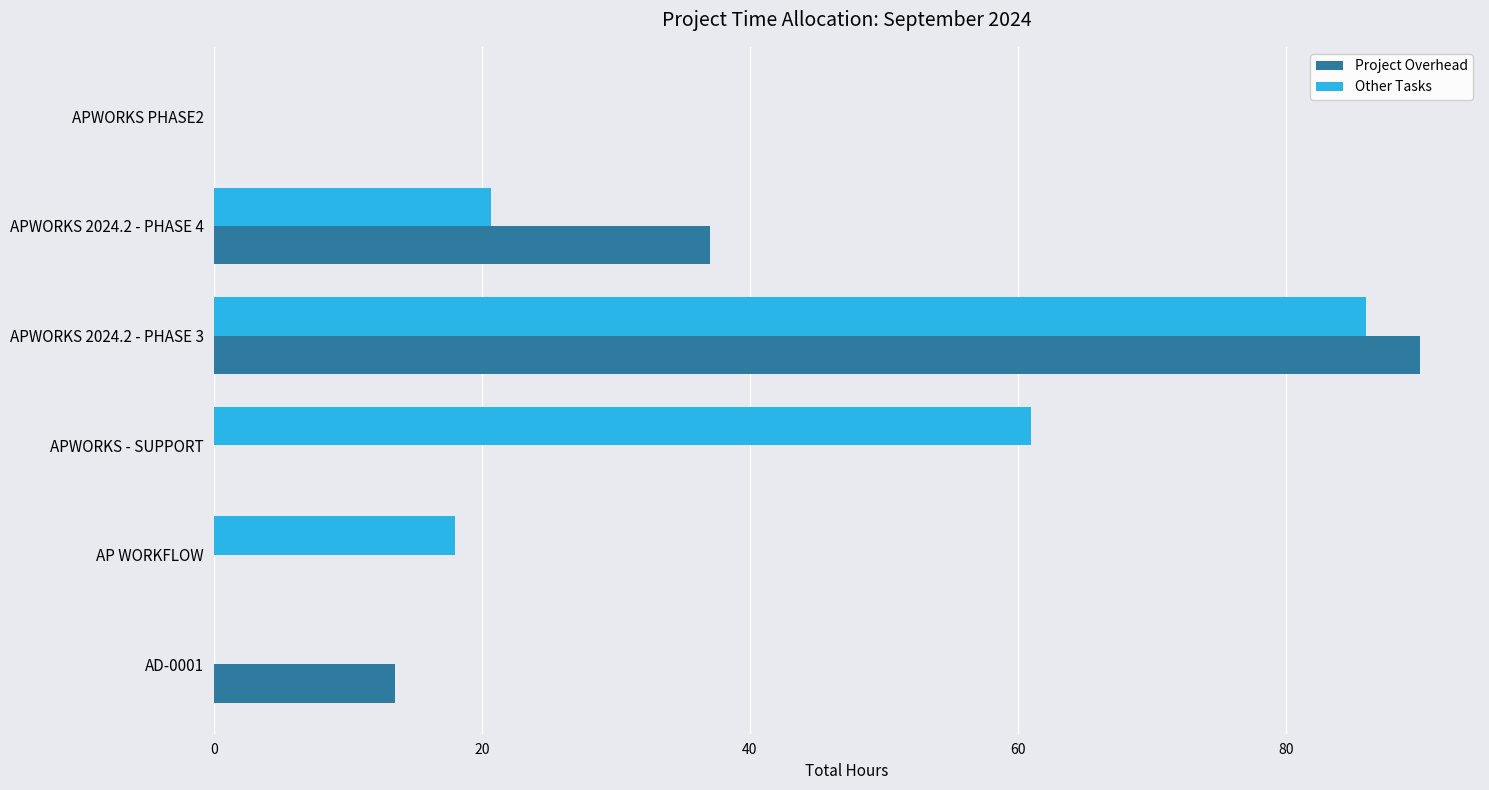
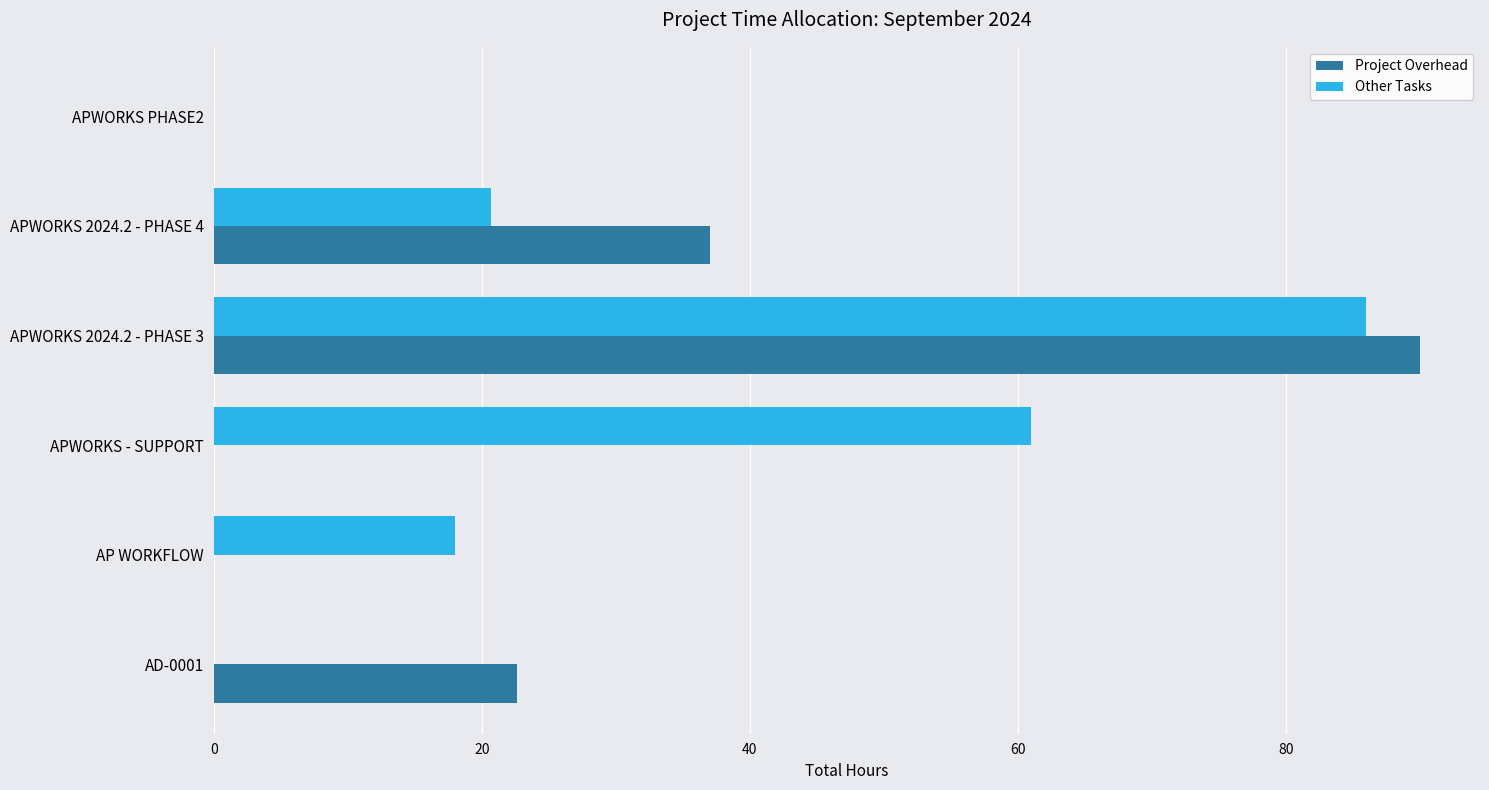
Project Overhead, AD-0001: 13.5 -> 22.6
